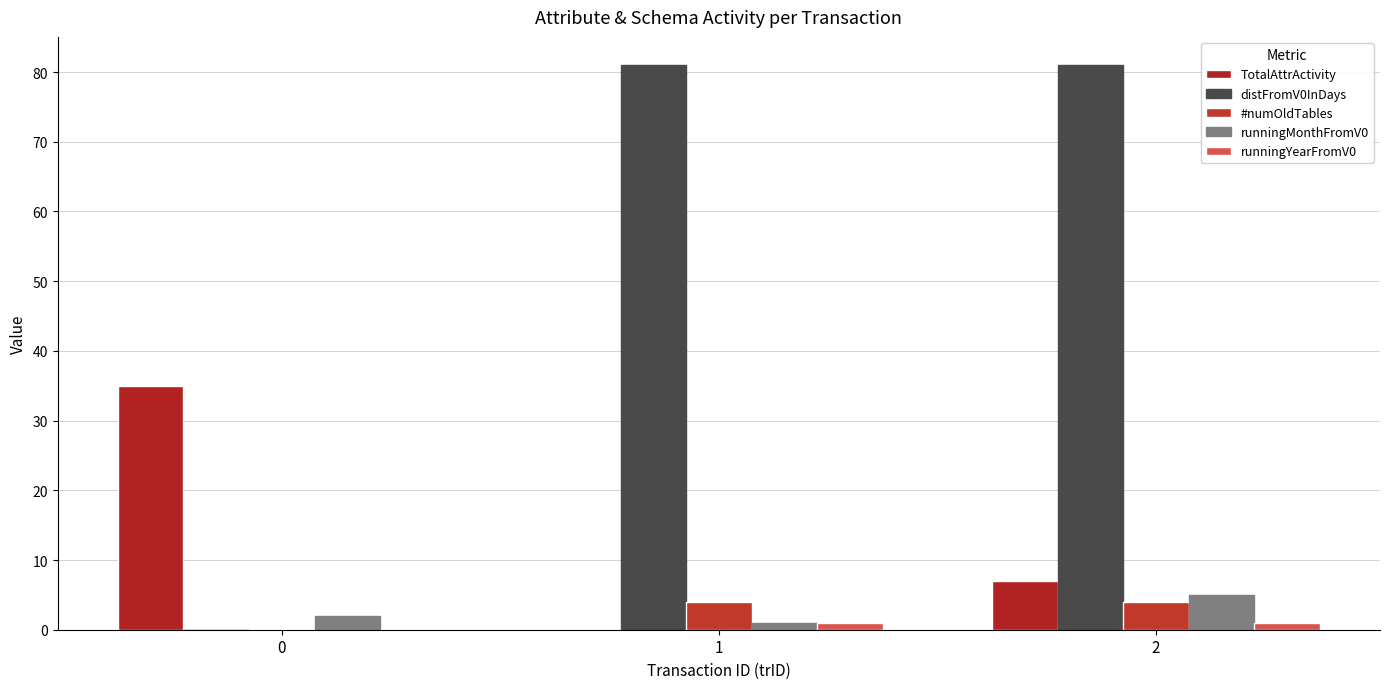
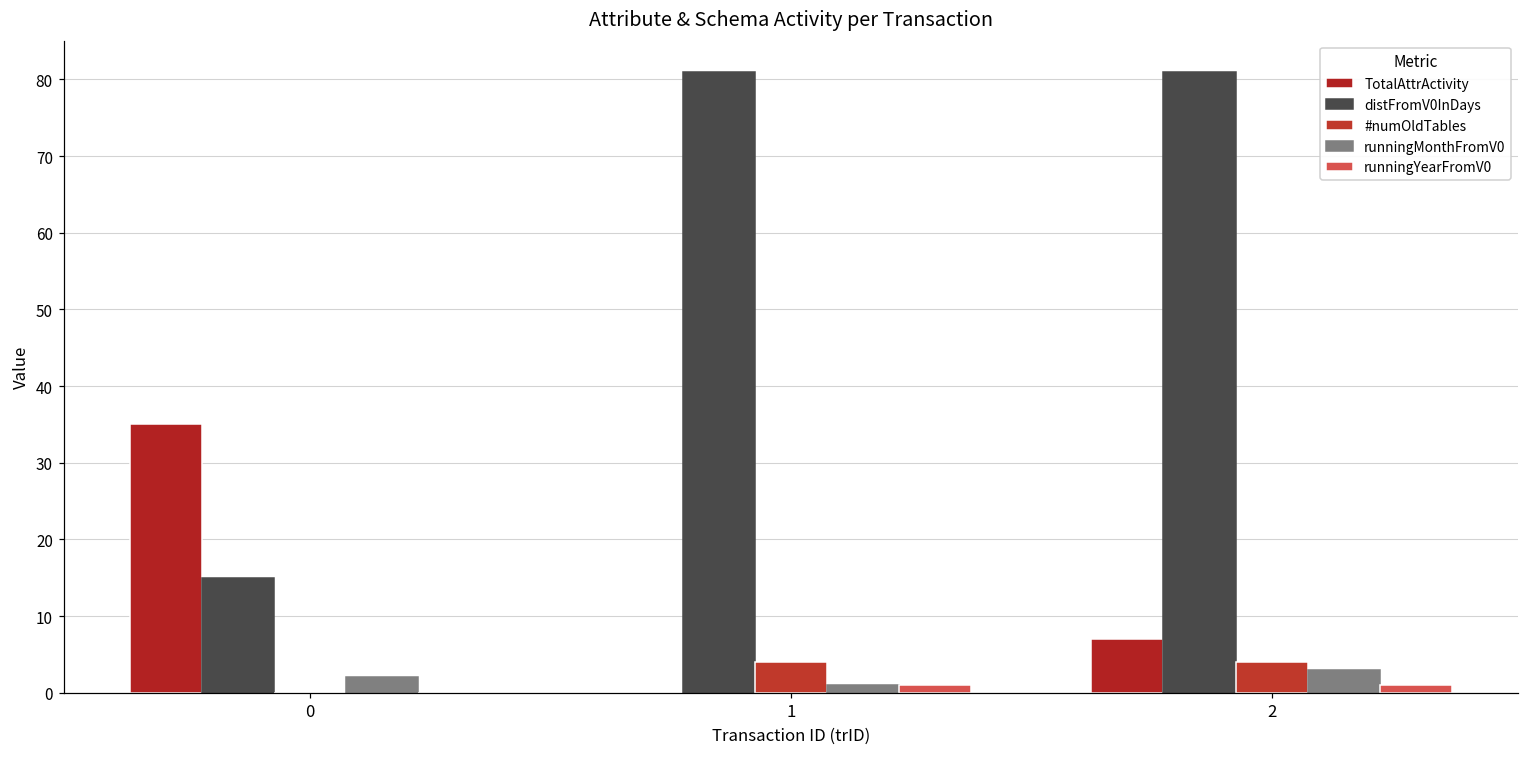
distFromV0InDays, 0: 0 -> 15
runningMonthFromV0, 2: 5 -> 3
